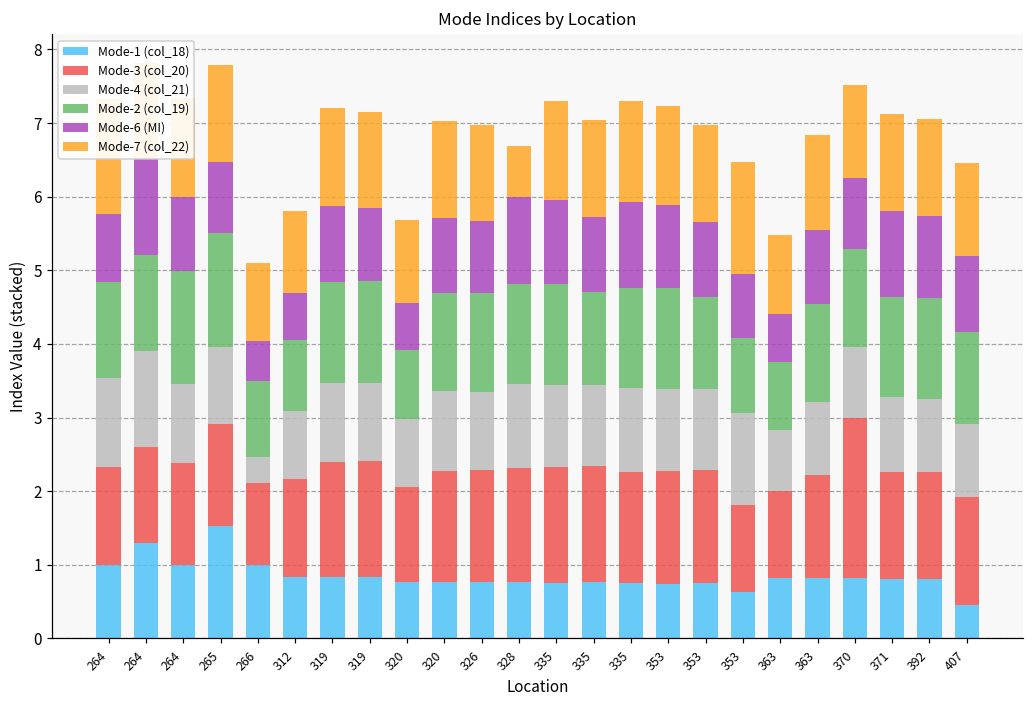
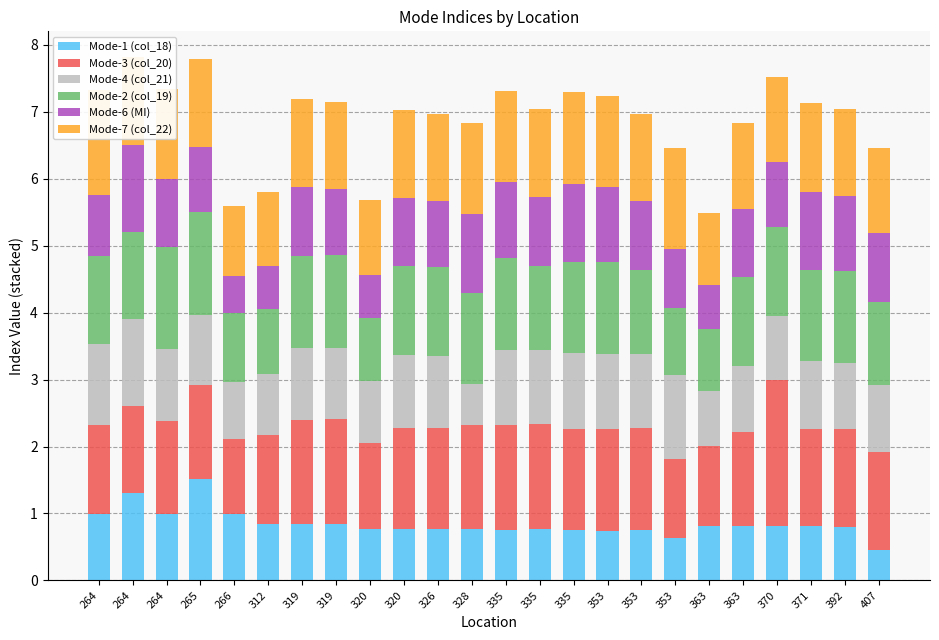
Mode-4 (col_21), 266: 0.3 -> 0.8
Mode-4 (col_21), 328: 1.1 -> 0.6
Mode-7 (col_22), 328: 0.7 -> 1.4
